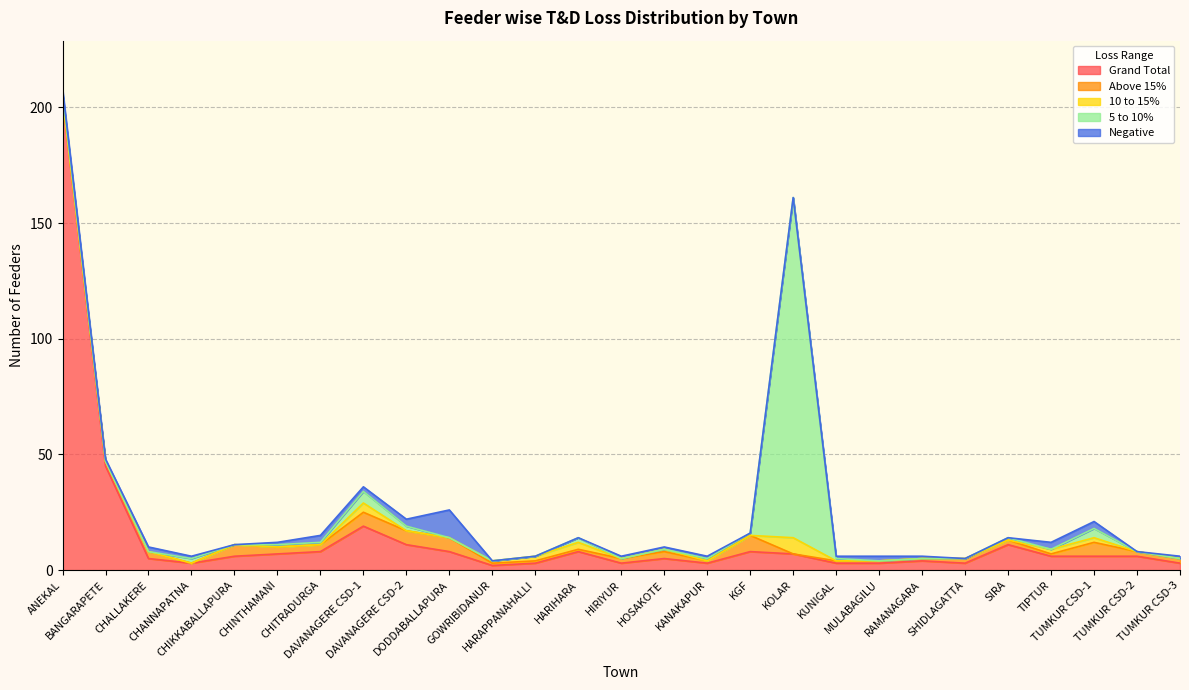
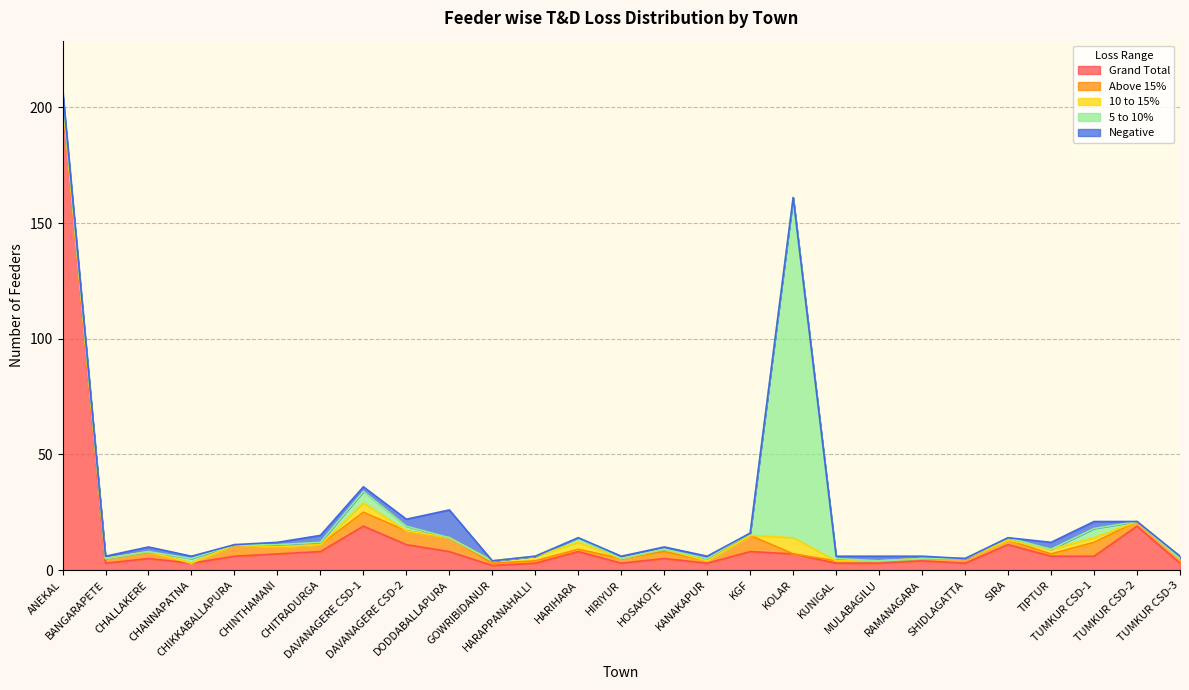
Grand Total, BANGARAPETE: 45 -> 3
Grand Total, TUMKUR CSD-2: 6 -> 19
